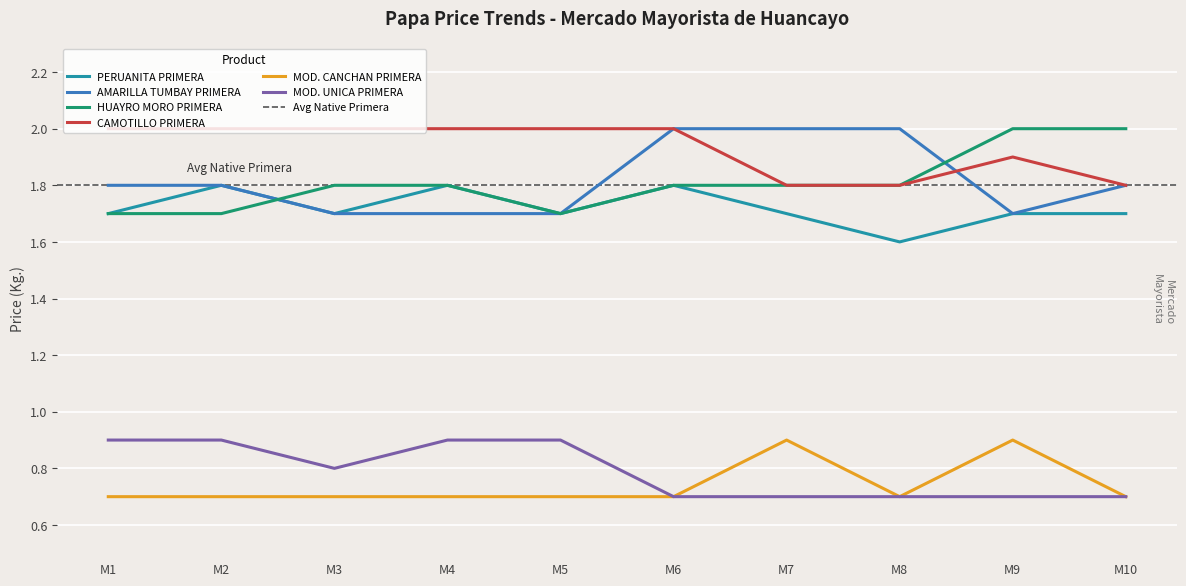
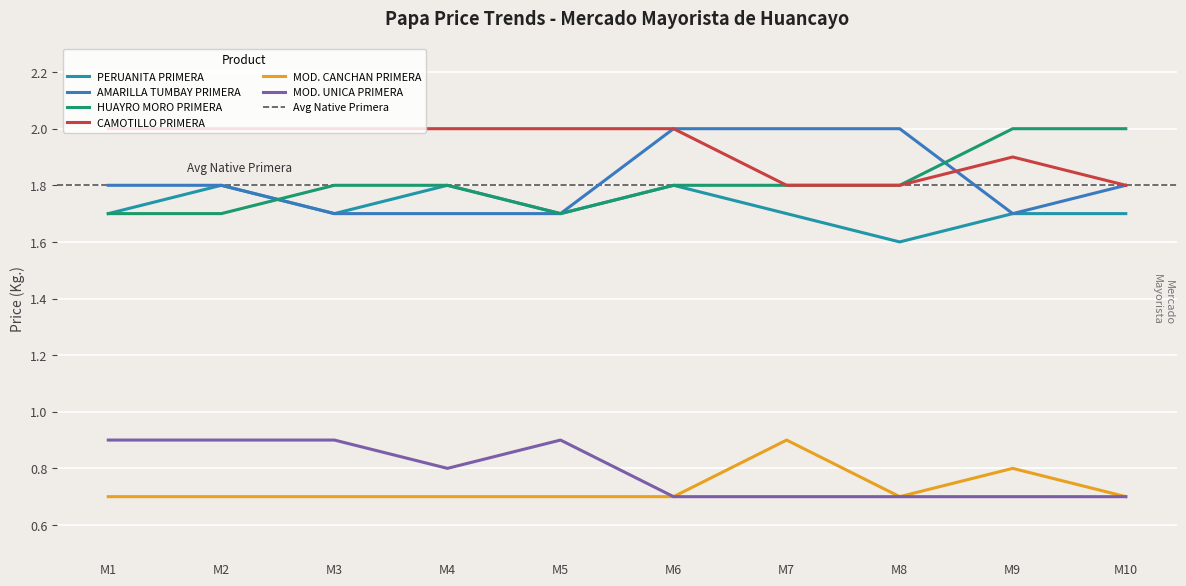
MOD. UNICA PRIMERA, M3: 0.8 -> 0.9
MOD. UNICA PRIMERA, M4: 0.9 -> 0.8
MOD. CANCHAN PRIMERA, M9: 0.9 -> 0.8
